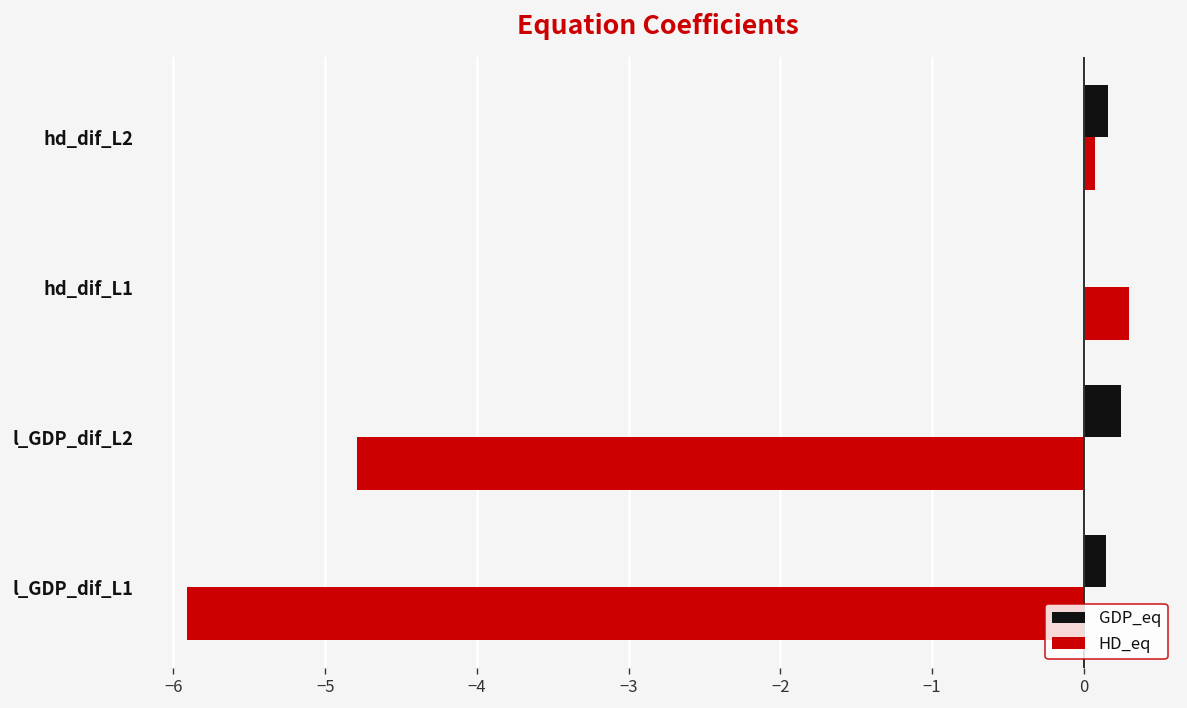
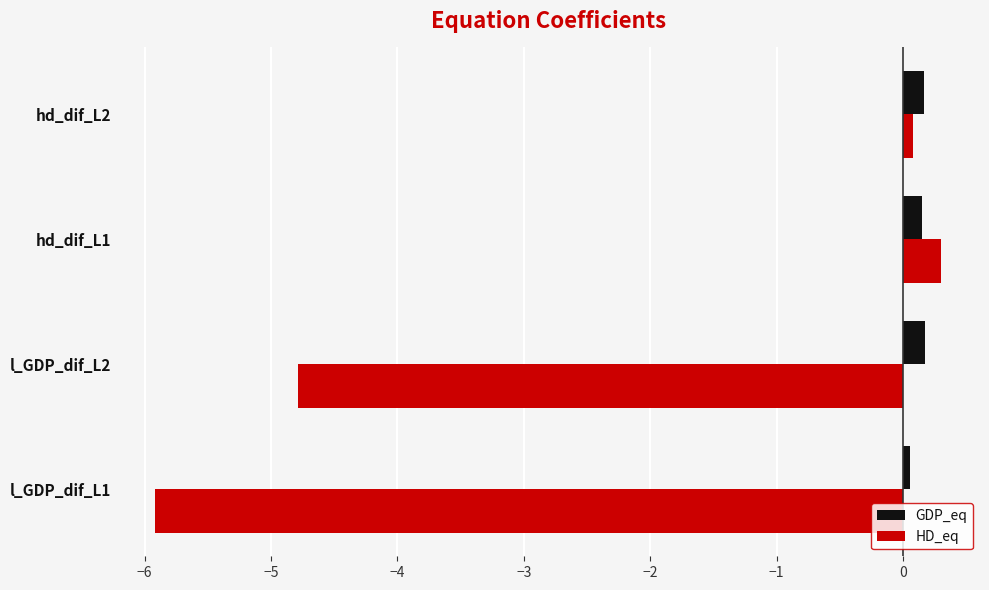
GDP_eq, hd_dif_L1: 0.00 -> 0.15
GDP_eq, l_GDP_dif_L2: 0.24 -> 0.17
GDP_eq, l_GDP_dif_L1: 0.15 -> 0.06
